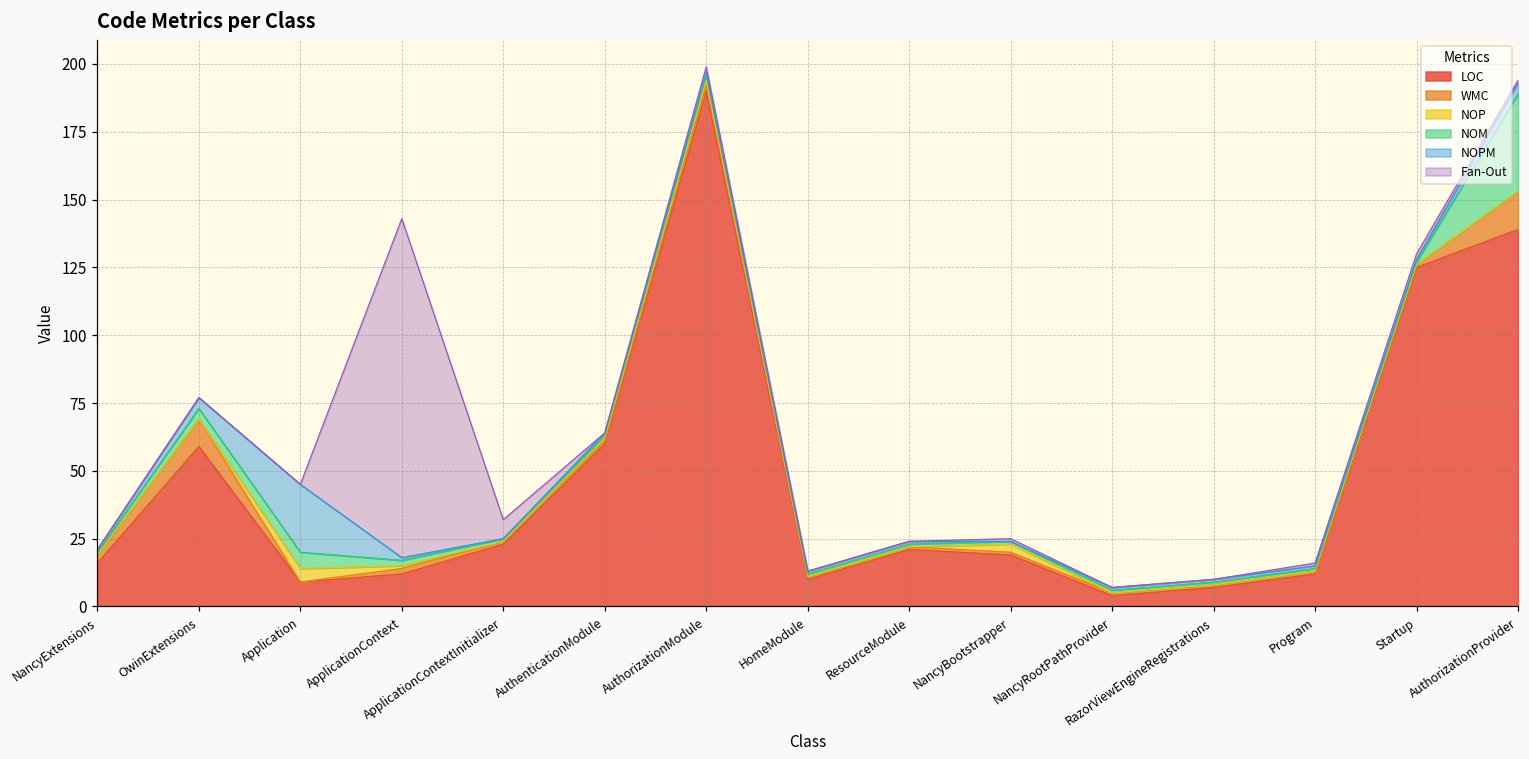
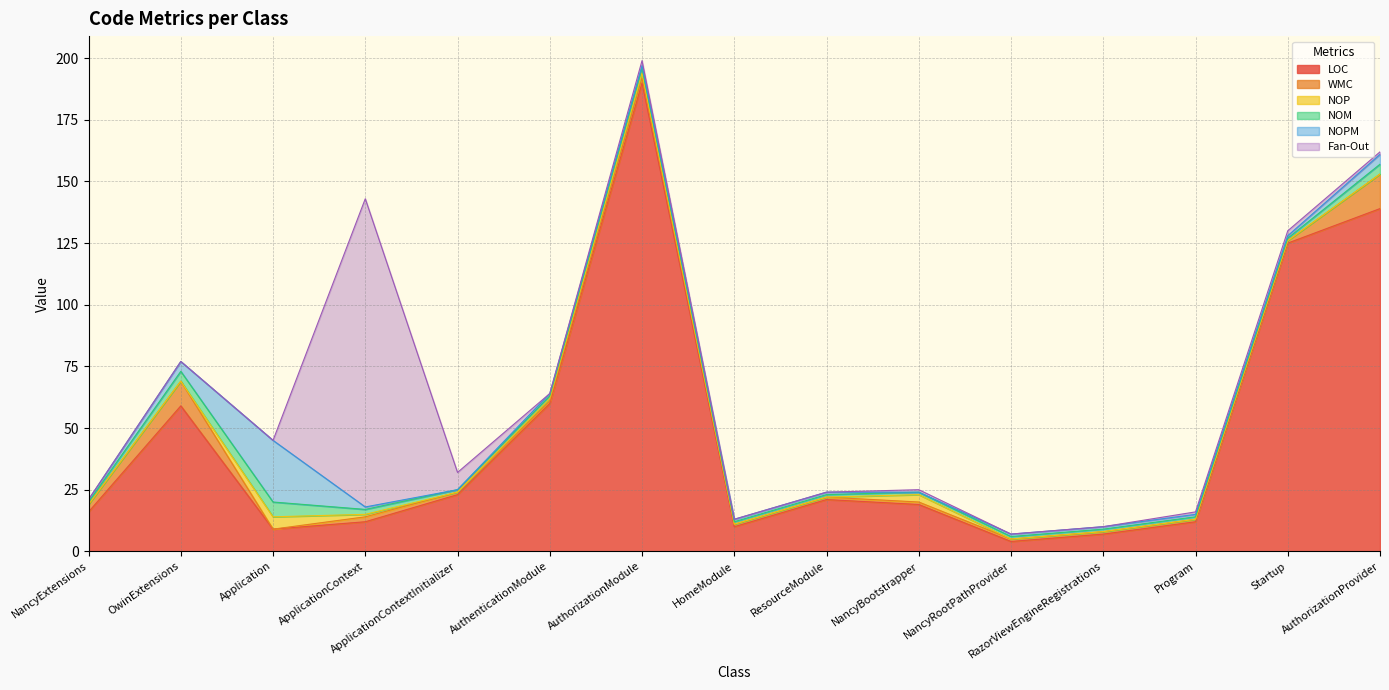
NOM, AuthorizationProvider: 36 -> 4
